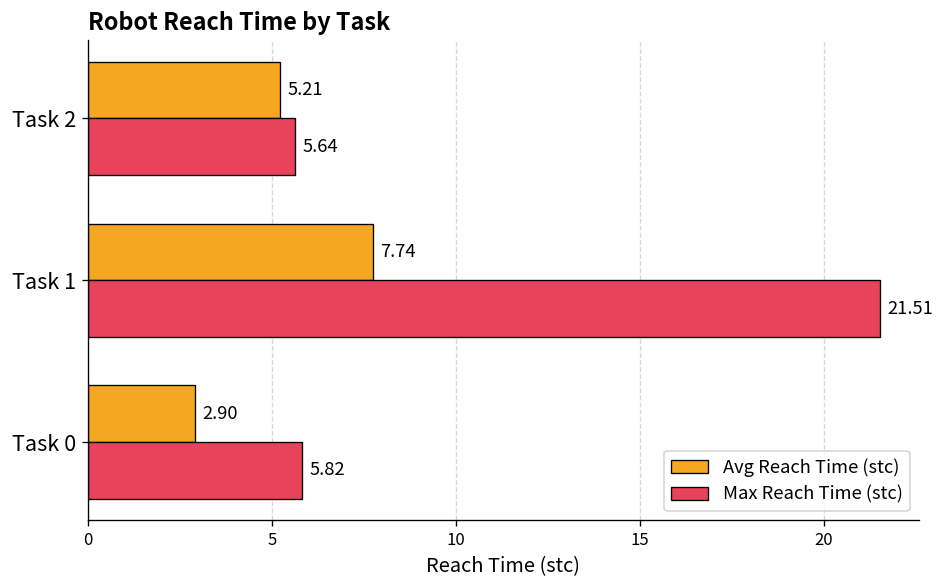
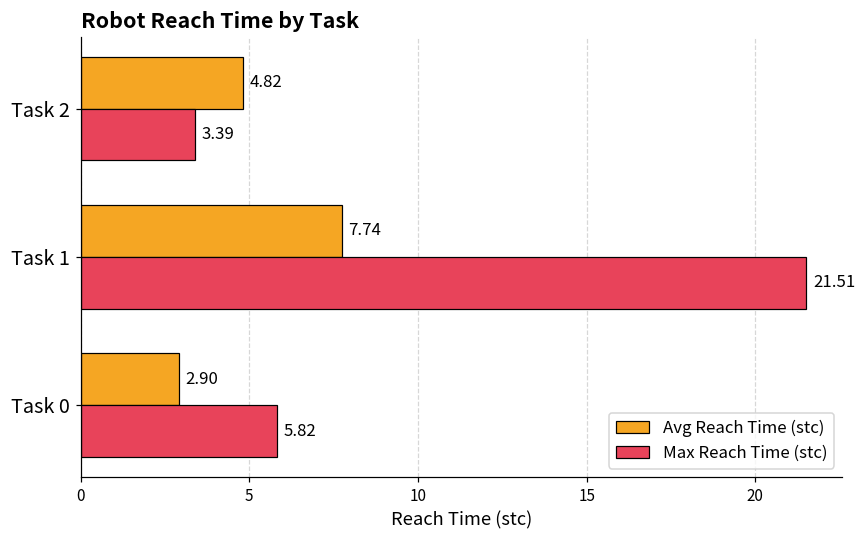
Avg Reach Time (stc), Task 2: 5.21 -> 4.82
Max Reach Time (stc), Task 2: 5.64 -> 3.39
